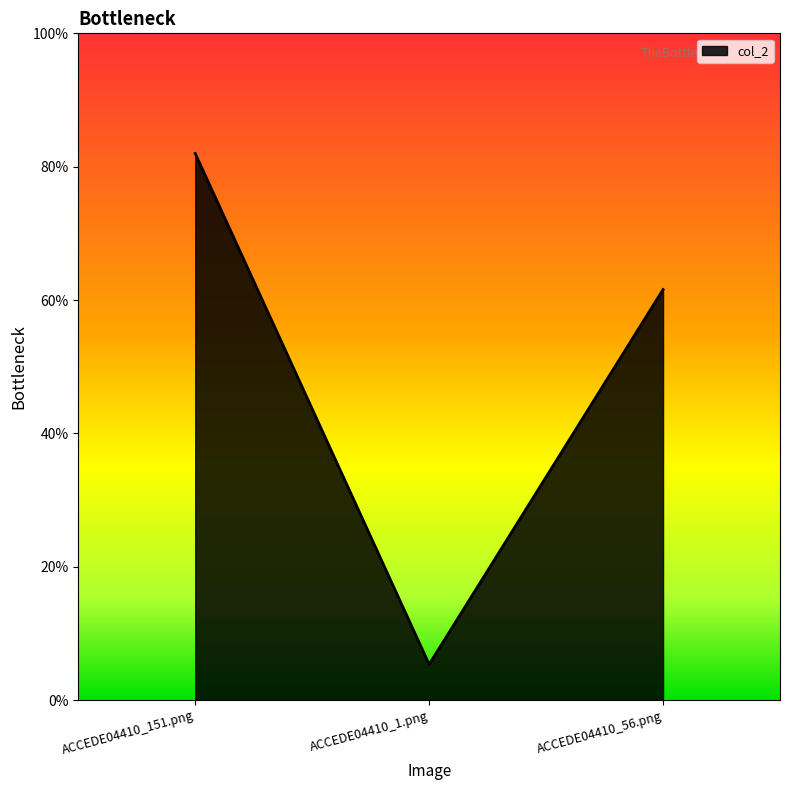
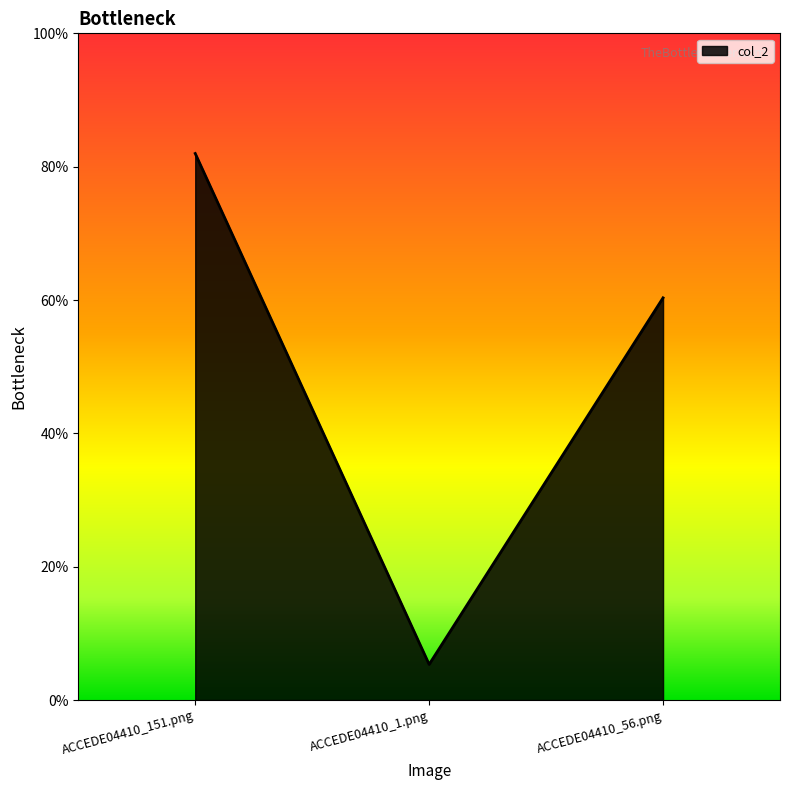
ACCEDE04410_56.png: 62% -> 60%
